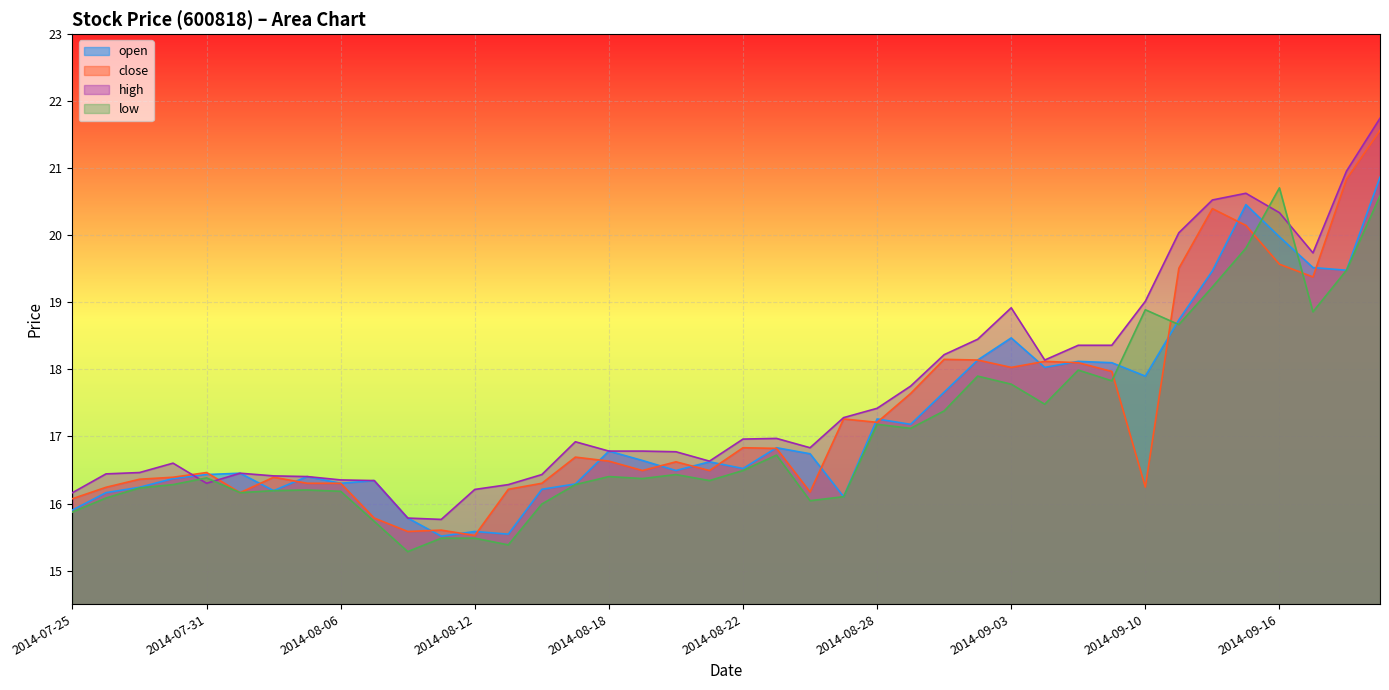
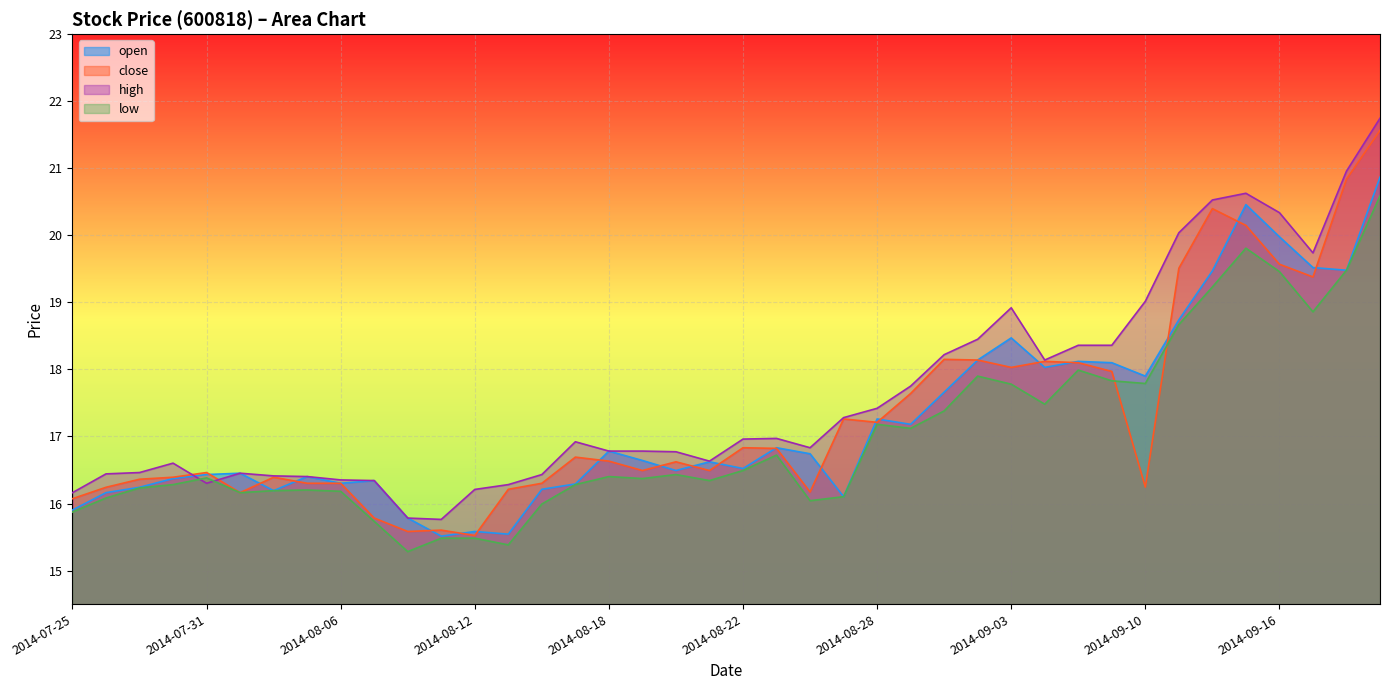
low, 2014-09-10: 18.9 -> 17.8
low, 2014-09-16: 20.7 -> 19.5
